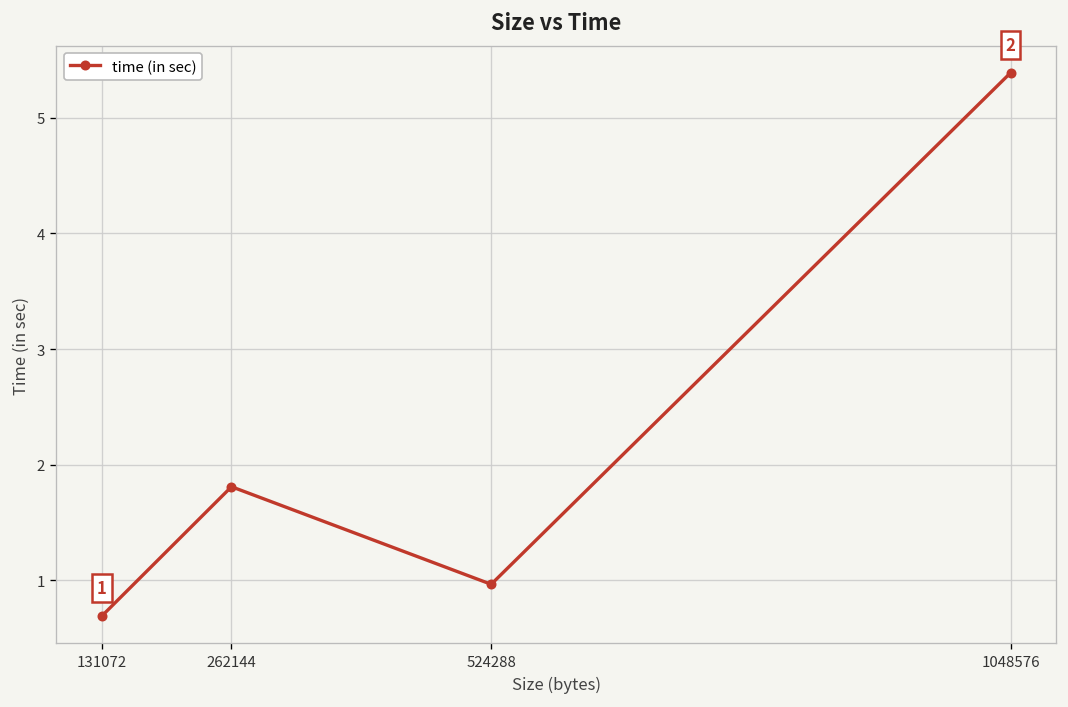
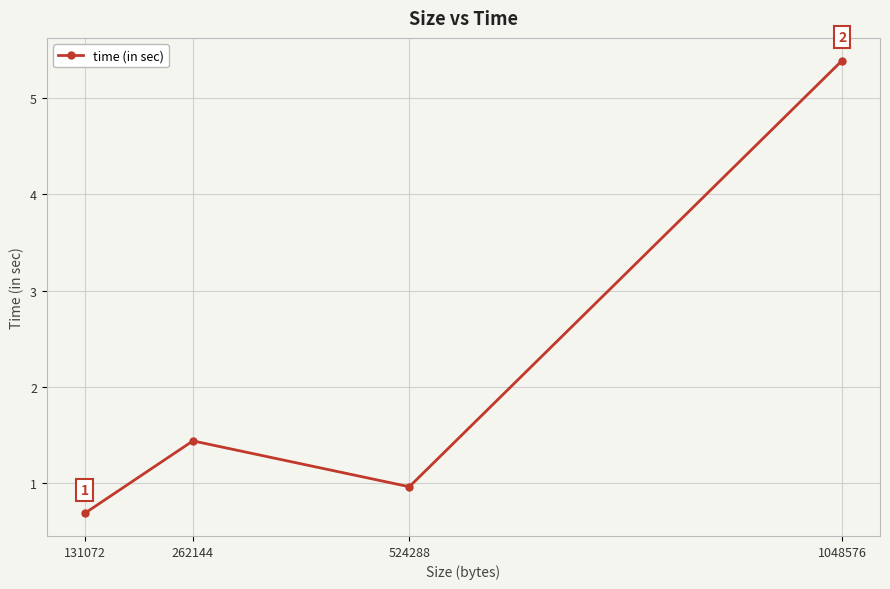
262144: 1.8 -> 1.4
